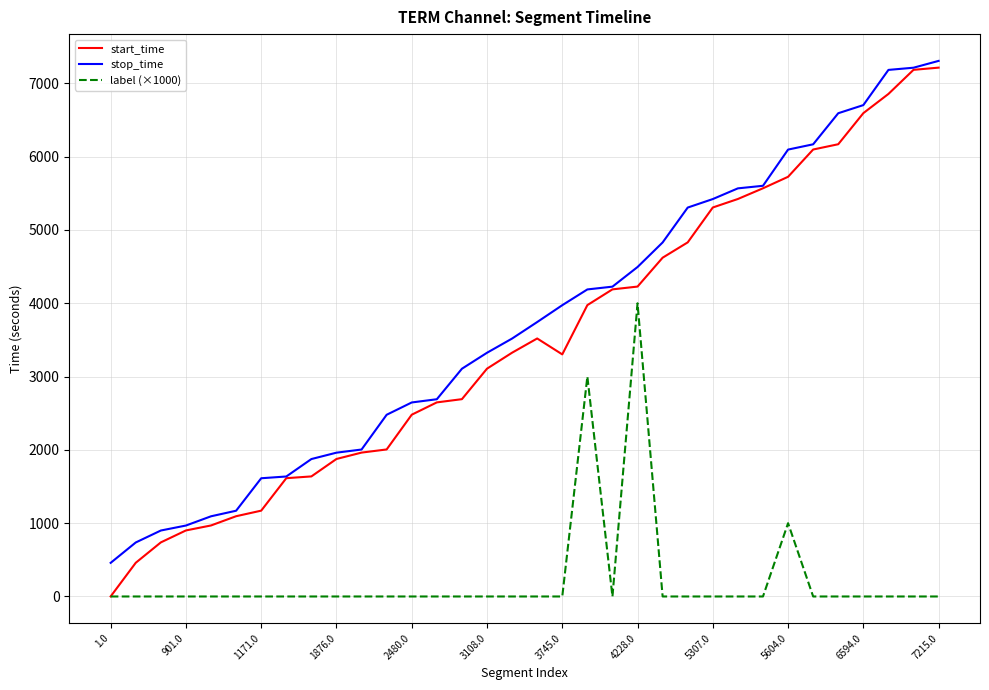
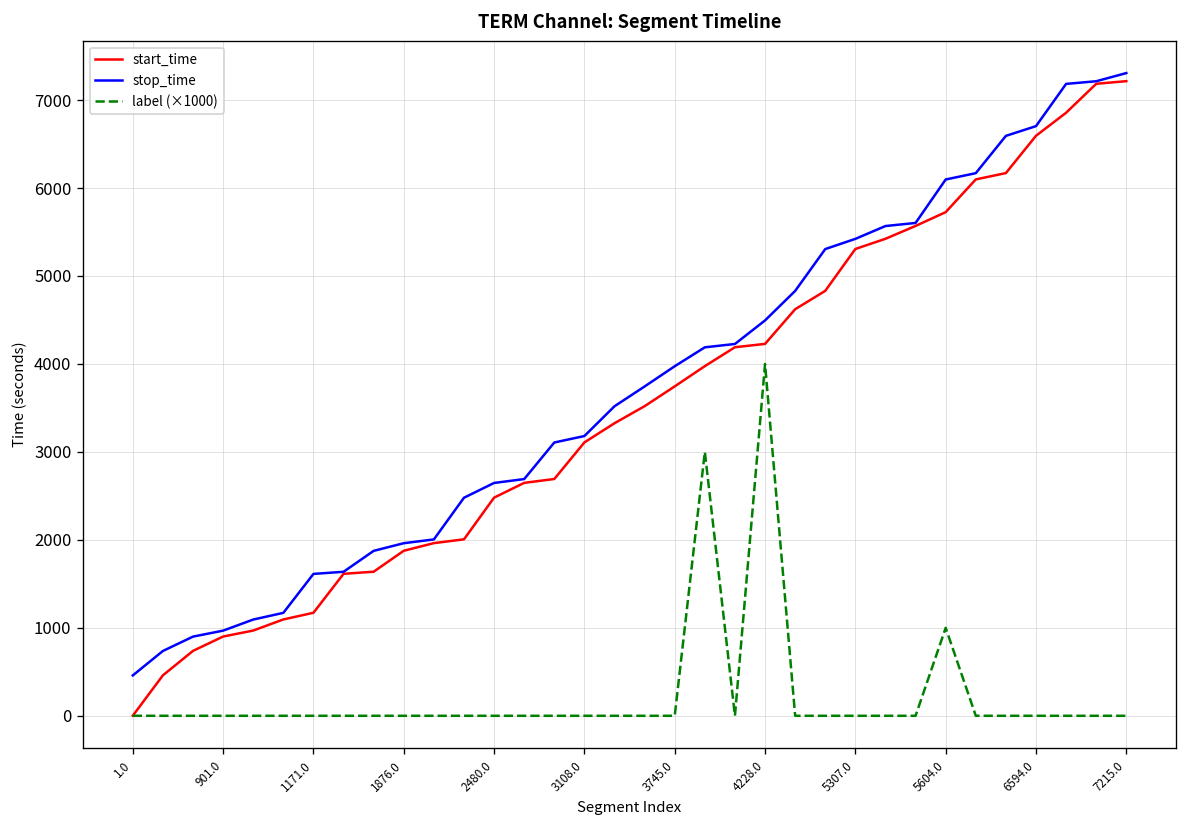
stop_time, 3108.0: 3300 -> 3200
start_time, 3745.0: 3300 -> 3700
